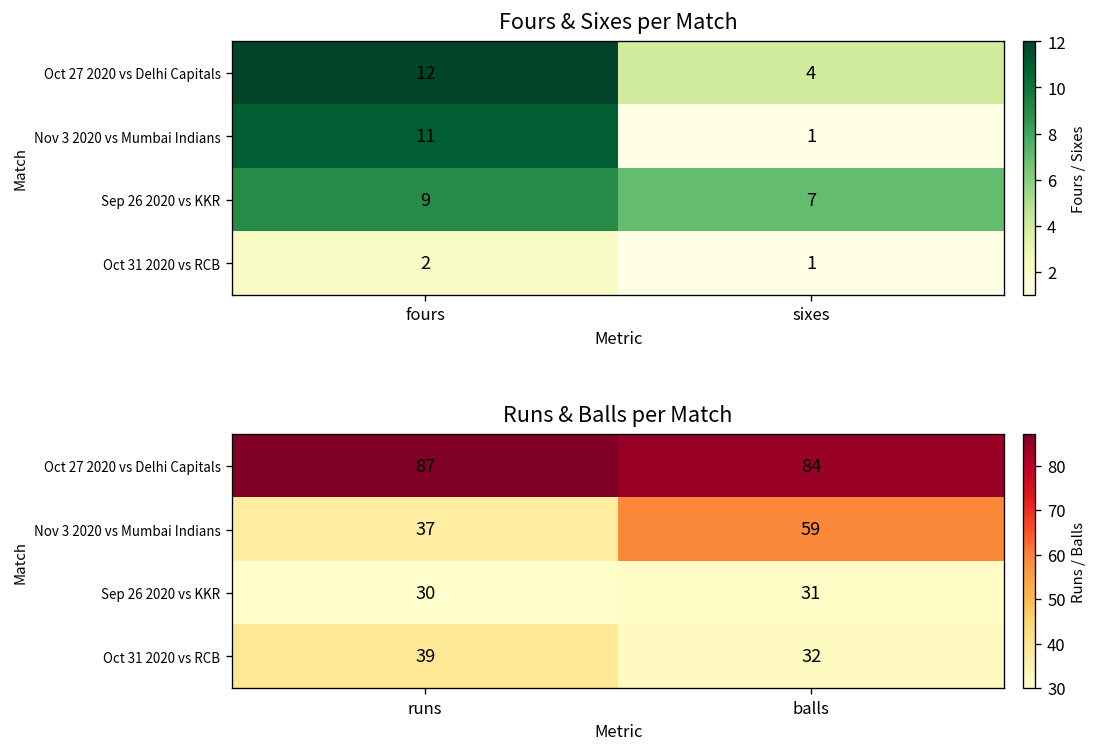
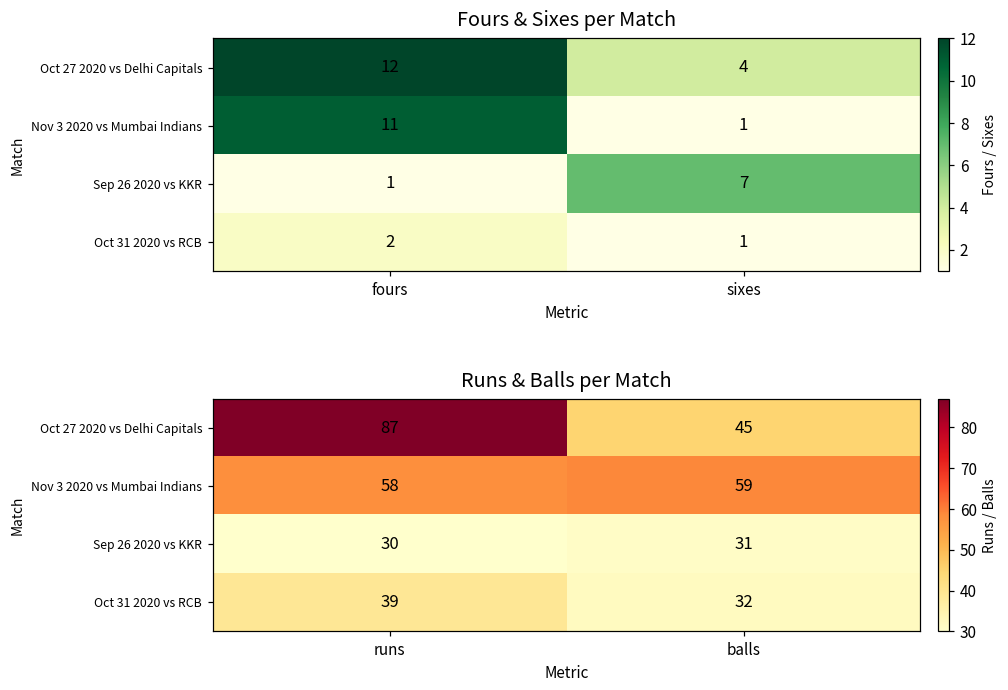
Fours & Sixes per Match, Sep 26 2020 vs KKR, fours: 9 -> 1
Runs & Balls per Match, Oct 27 2020 vs Delhi Capitals, balls: 84 -> 45
Runs & Balls per Match, Nov 3 2020 vs Mumbai Indians, runs: 37 -> 58
